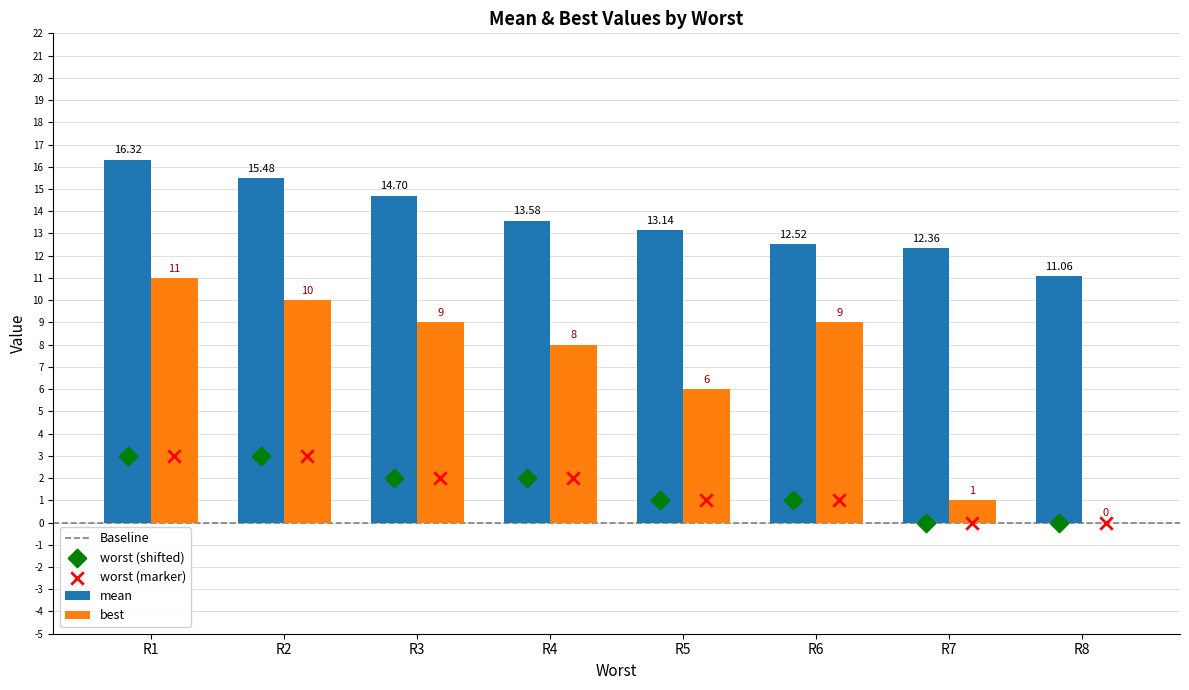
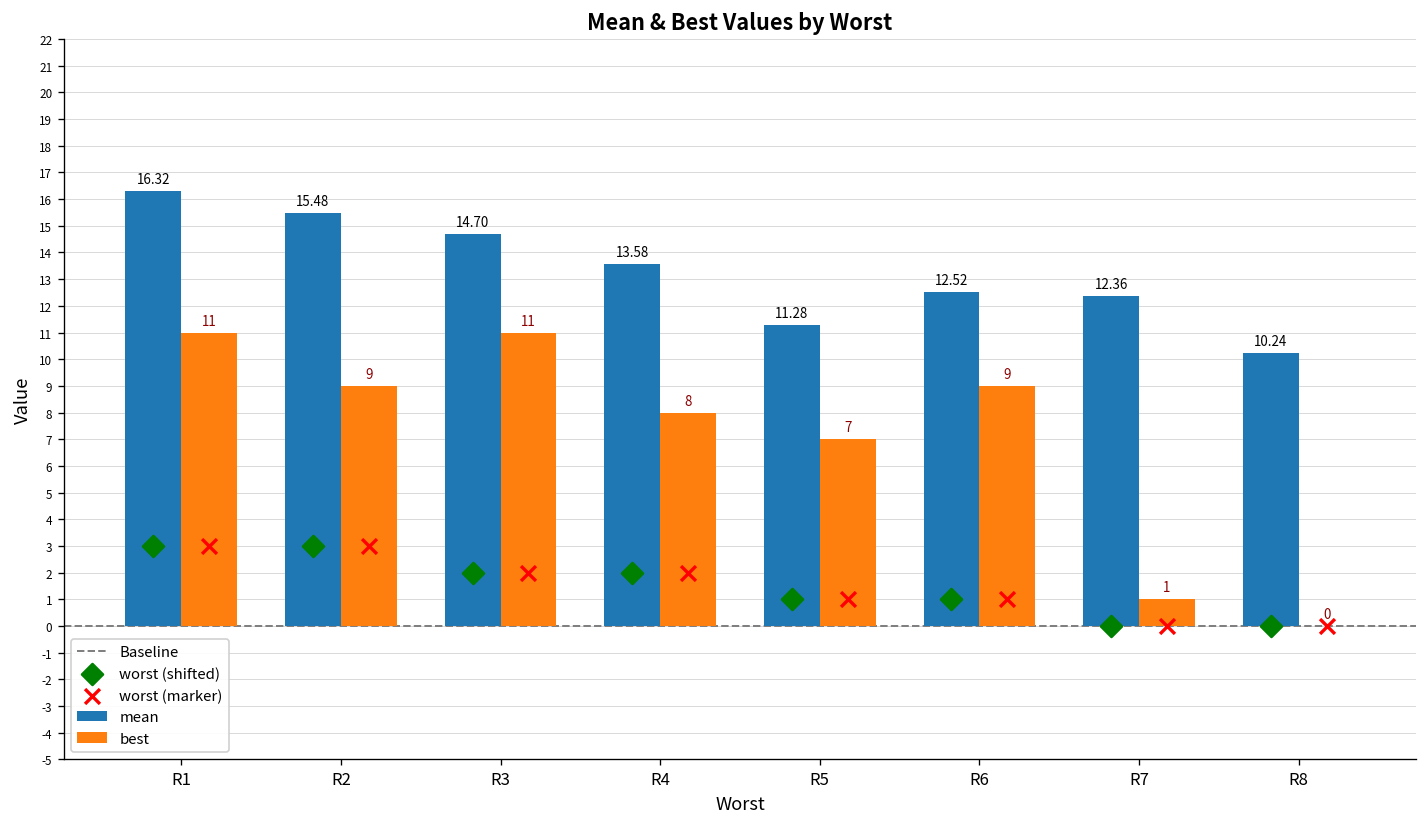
best, R2: 10 -> 9
best, R3: 9 -> 11
mean, R5: 13.14 -> 11.28
best, R5: 6 -> 7
mean, R8: 11.06 -> 10.24
